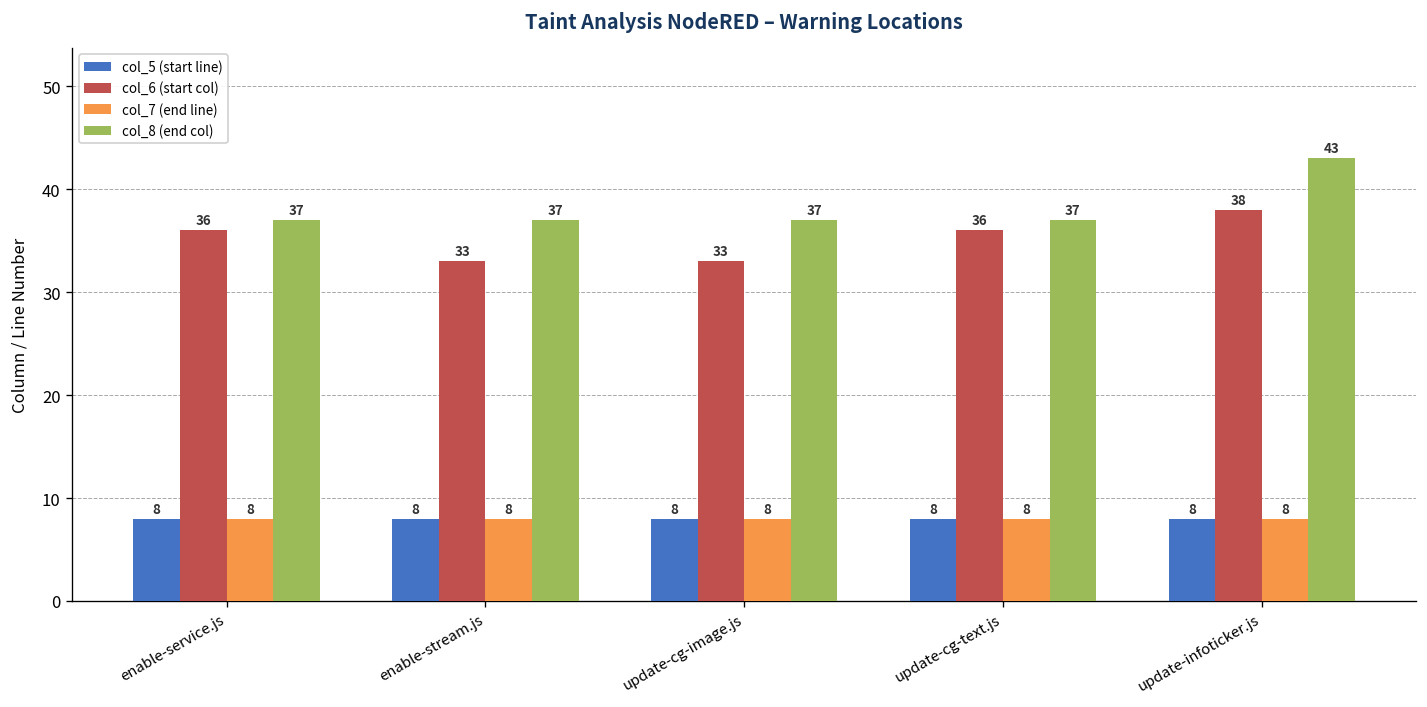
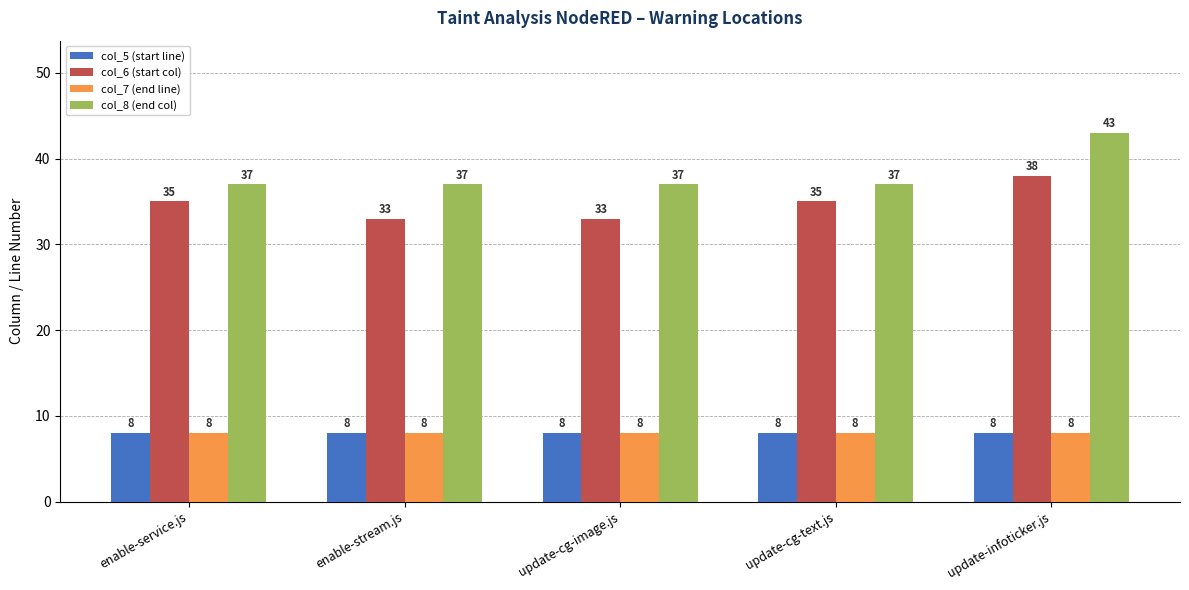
col_6 (start col), enable-service.js: 36 -> 35
col_6 (start col), update-cg-text.js: 36 -> 35
